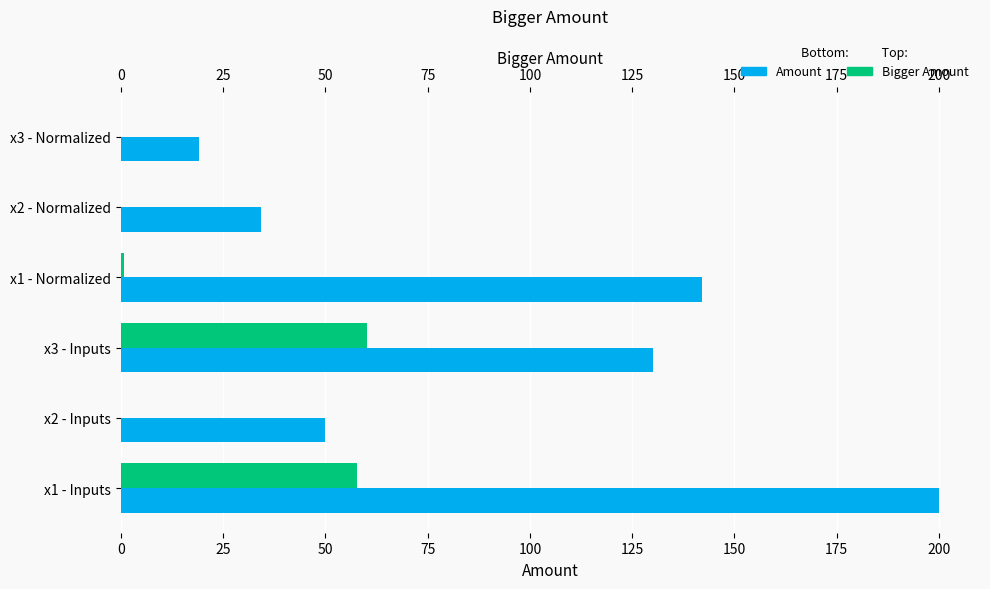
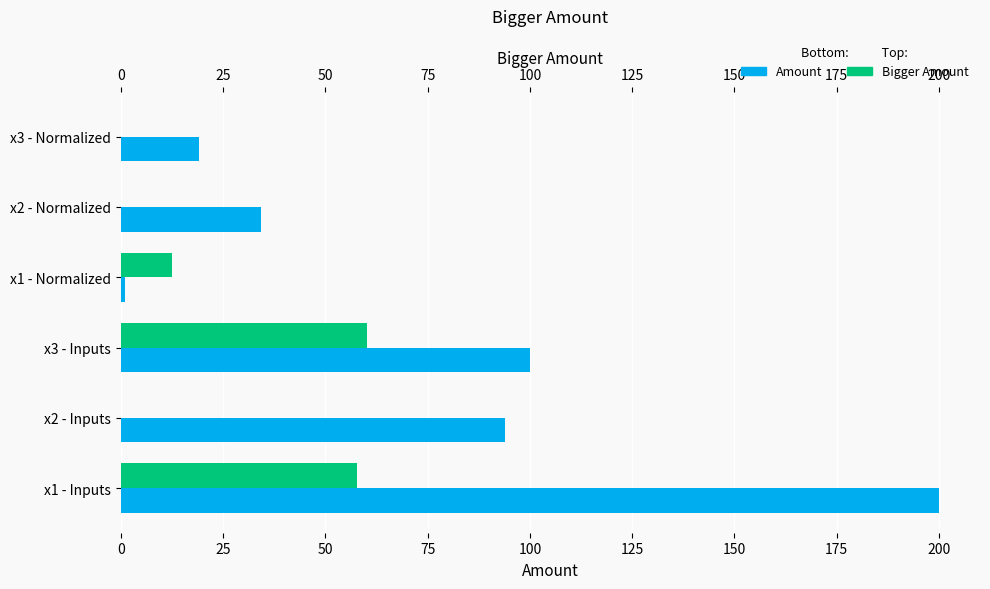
Bigger Amount, x1 - Normalized: 1 -> 13
Amount, x1 - Normalized: 142 -> 1
Amount, x3 - Inputs: 130 -> 100
Amount, x2 - Inputs: 50 -> 94
